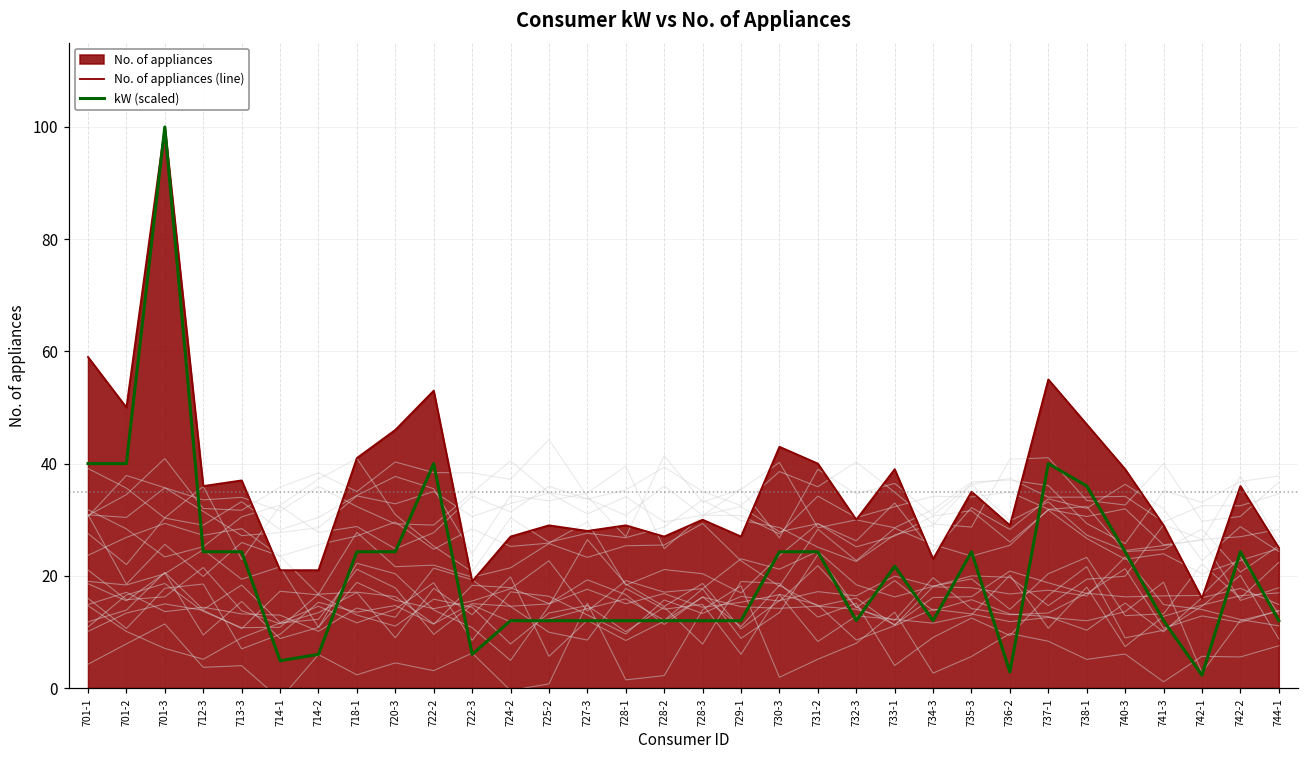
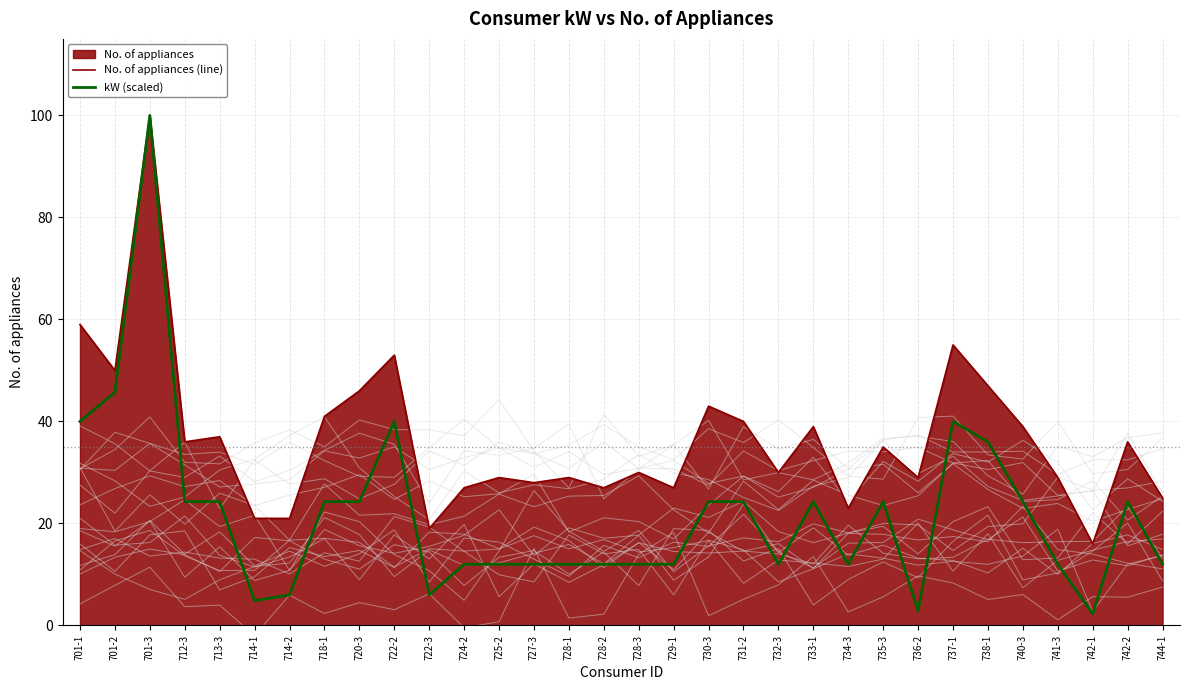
kW (scaled), 701-2: 40 -> 46
kW (scaled), 733-1: 22 -> 24
